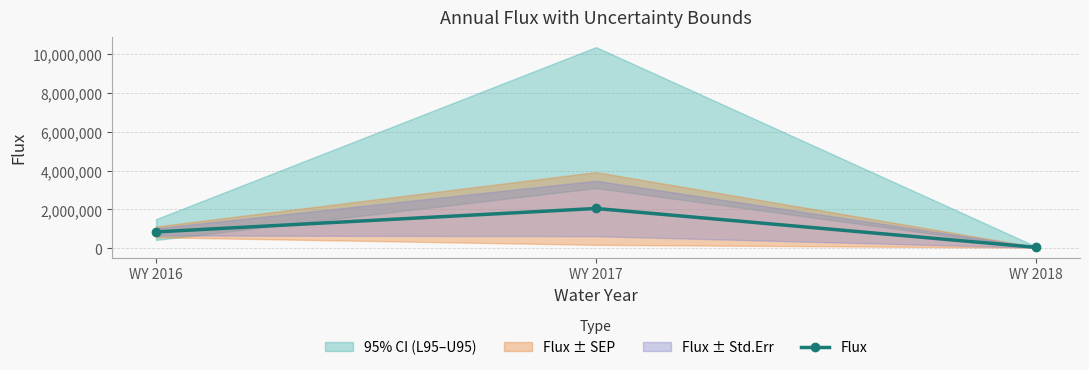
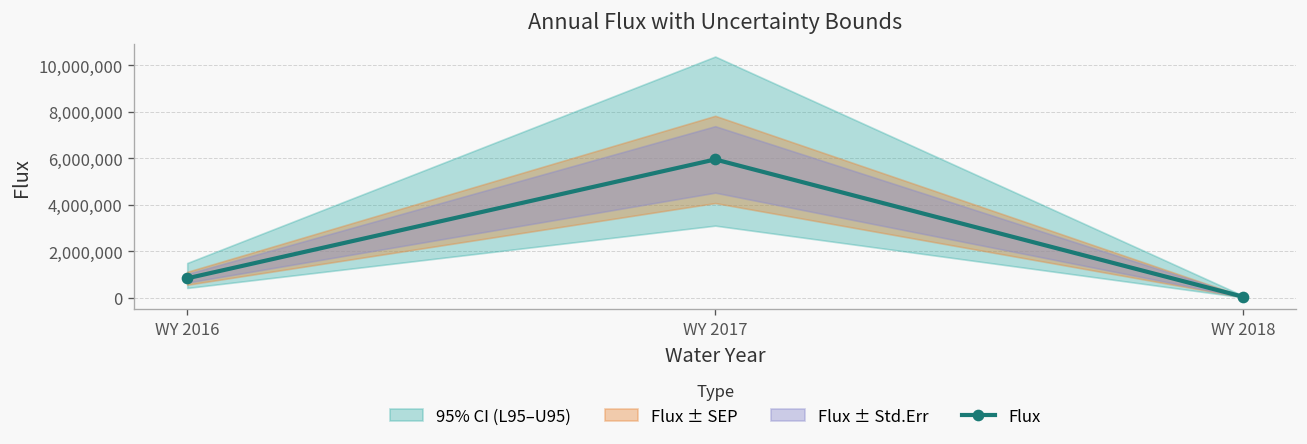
Flux, WY 2017: 2,100,000 -> 5,900,000
